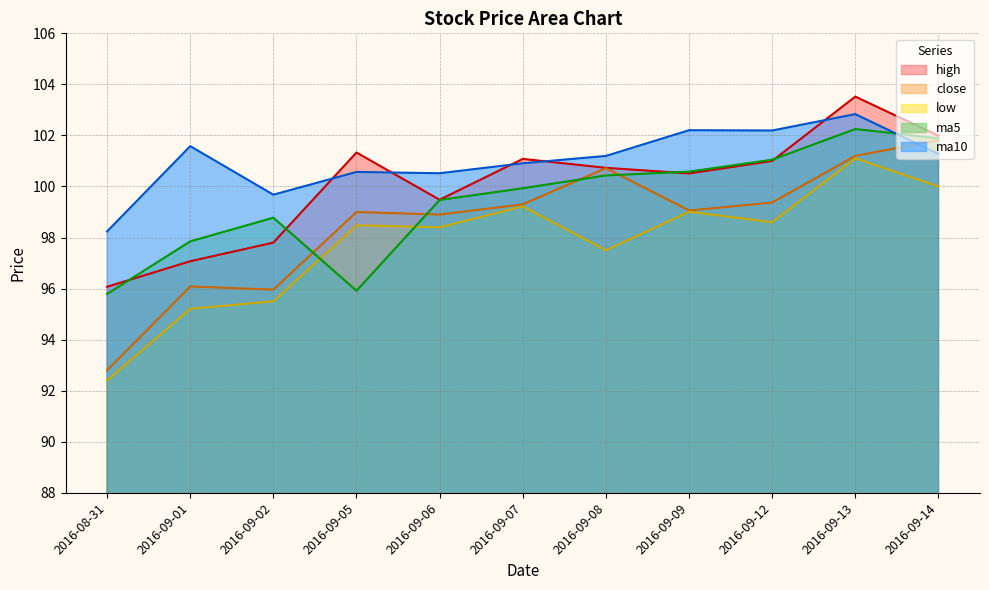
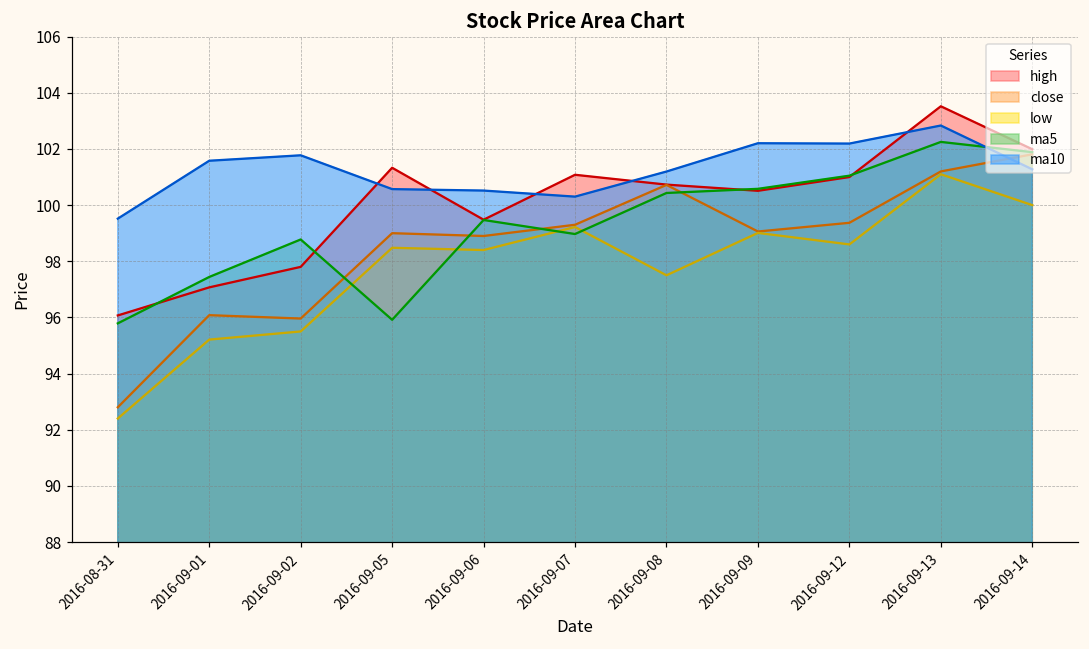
ma10, 2016-08-31: 98.2 -> 99.5
ma5, 2016-09-01: 97.8 -> 97.4
ma10, 2016-09-02: 99.7 -> 101.8
ma5, 2016-09-07: 99.9 -> 99.0
ma10, 2016-09-07: 100.9 -> 100.3
